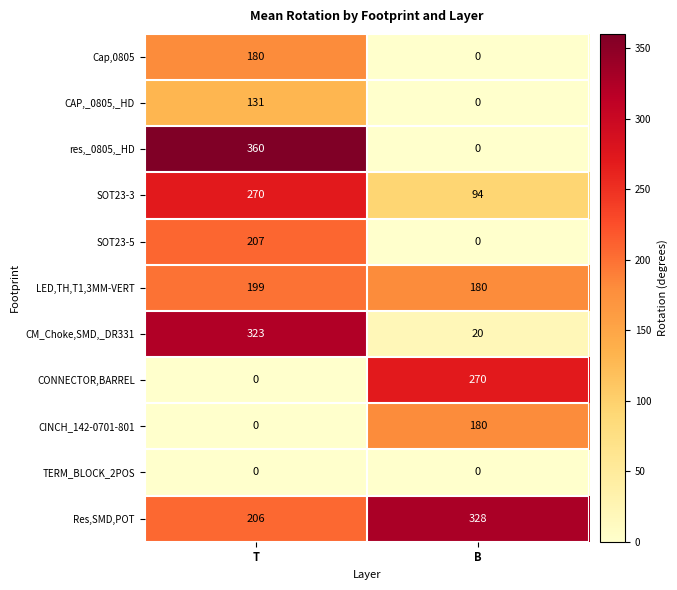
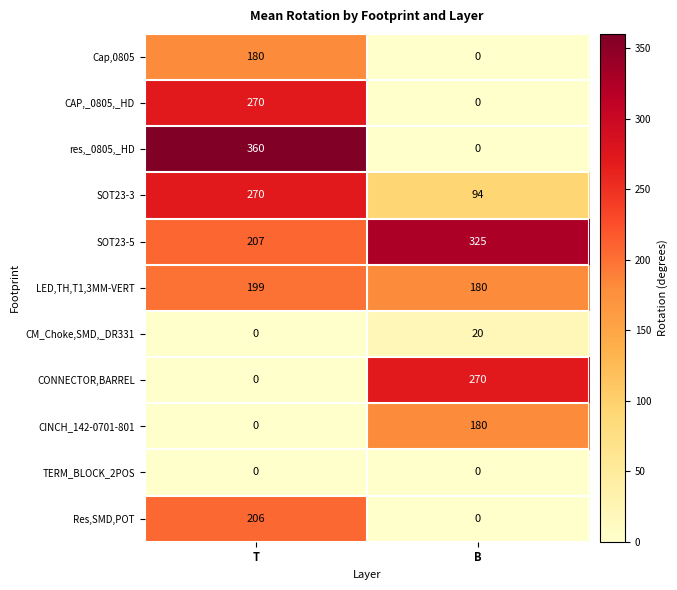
CAP,_0805,_HD, T: 131 -> 270
SOT23-5, B: 0 -> 325
CM_Choke,SMD,_DR331, T: 323 -> 0
Res,SMD,POT, B: 328 -> 0
